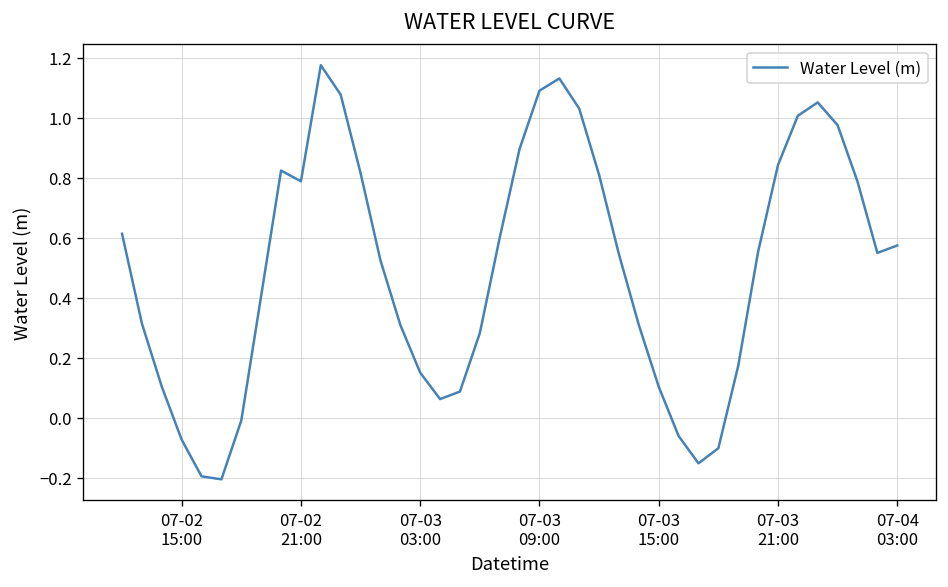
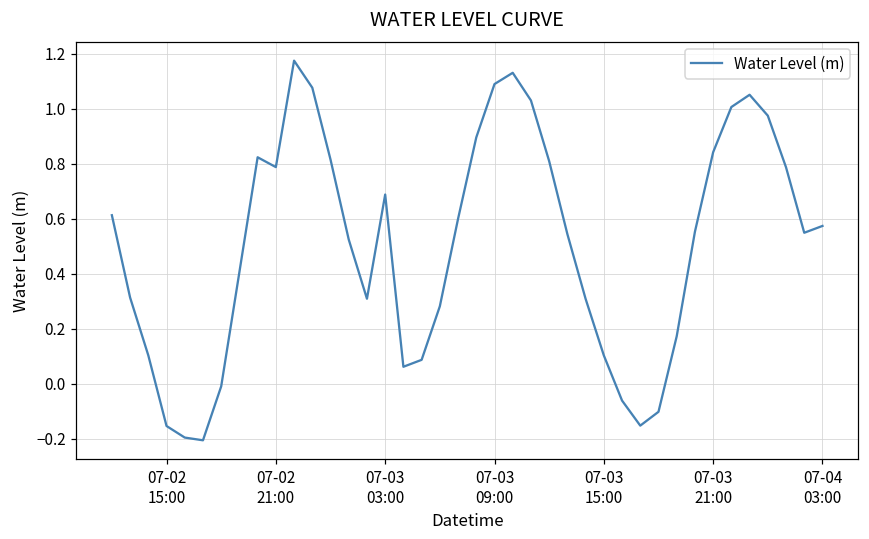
07-02 15:00: -0.07 -> -0.15
07-03 03:00: 0.15 -> 0.69
